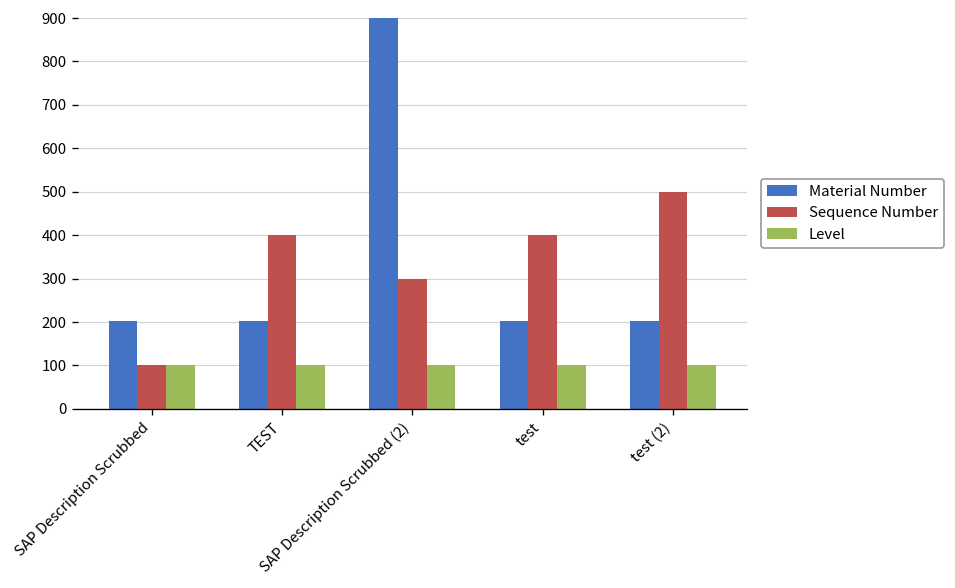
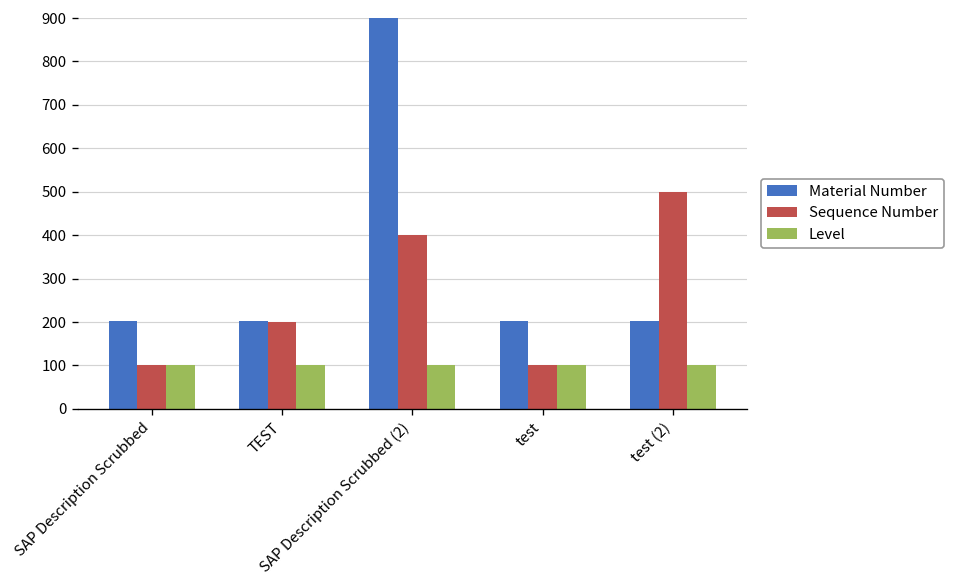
Sequence Number, TEST: 400 -> 200
Sequence Number, SAP Description Scrubbed (2): 300 -> 400
Sequence Number, test: 400 -> 100
